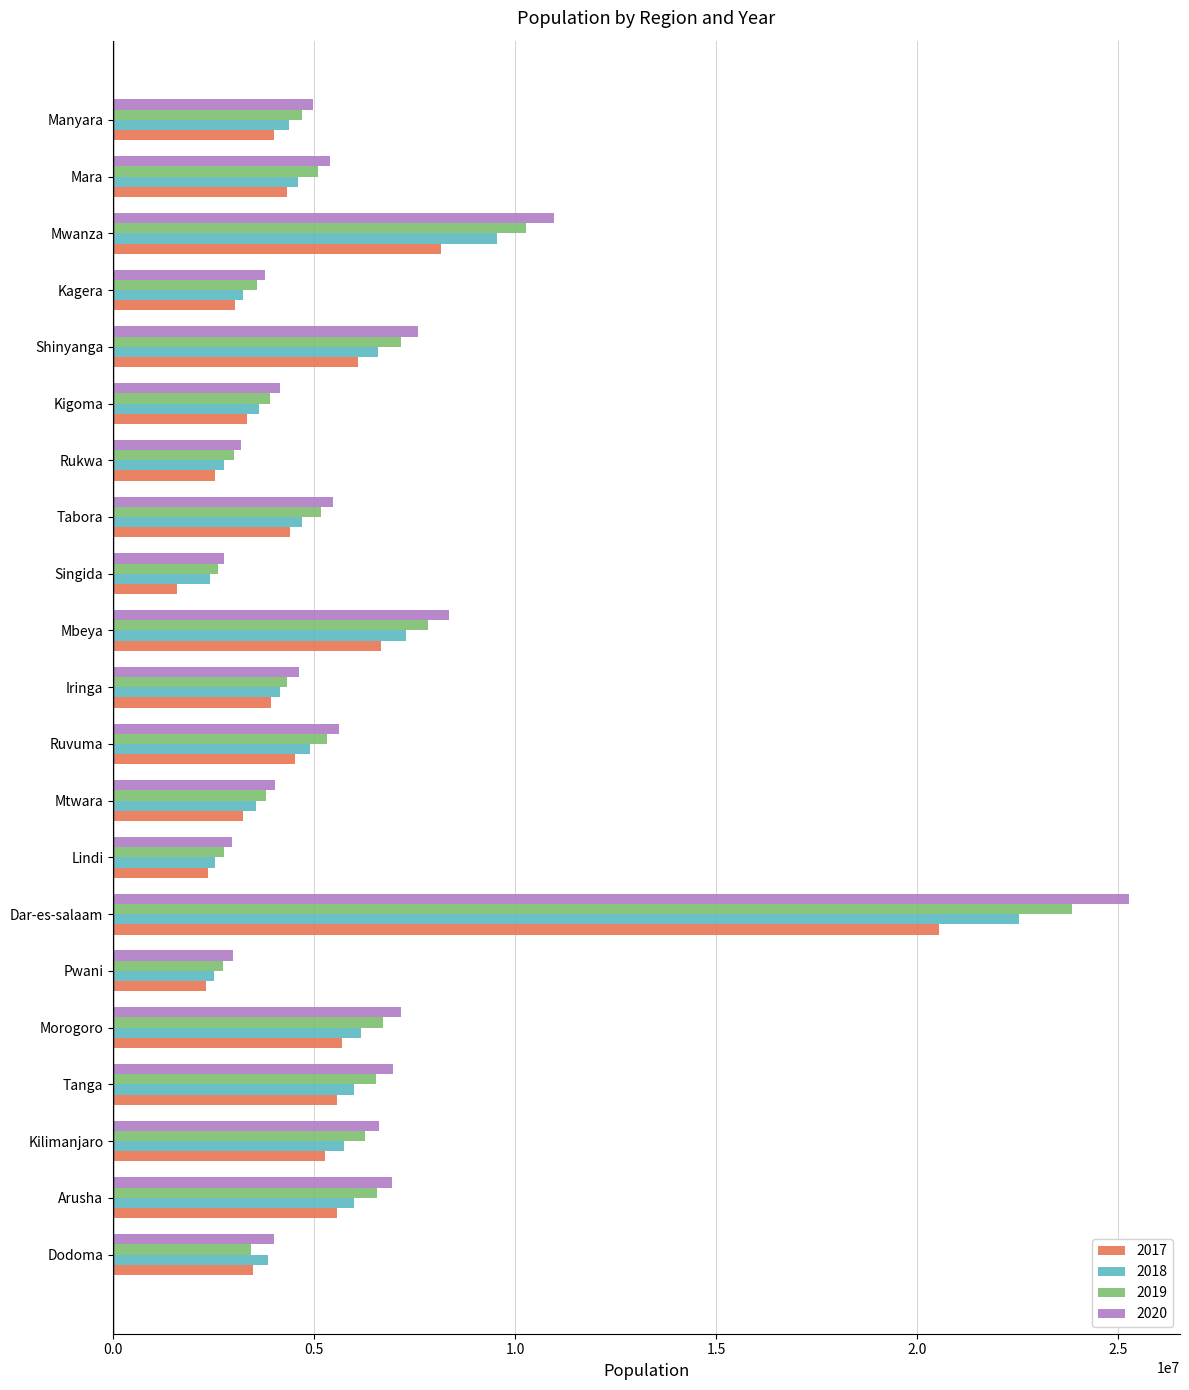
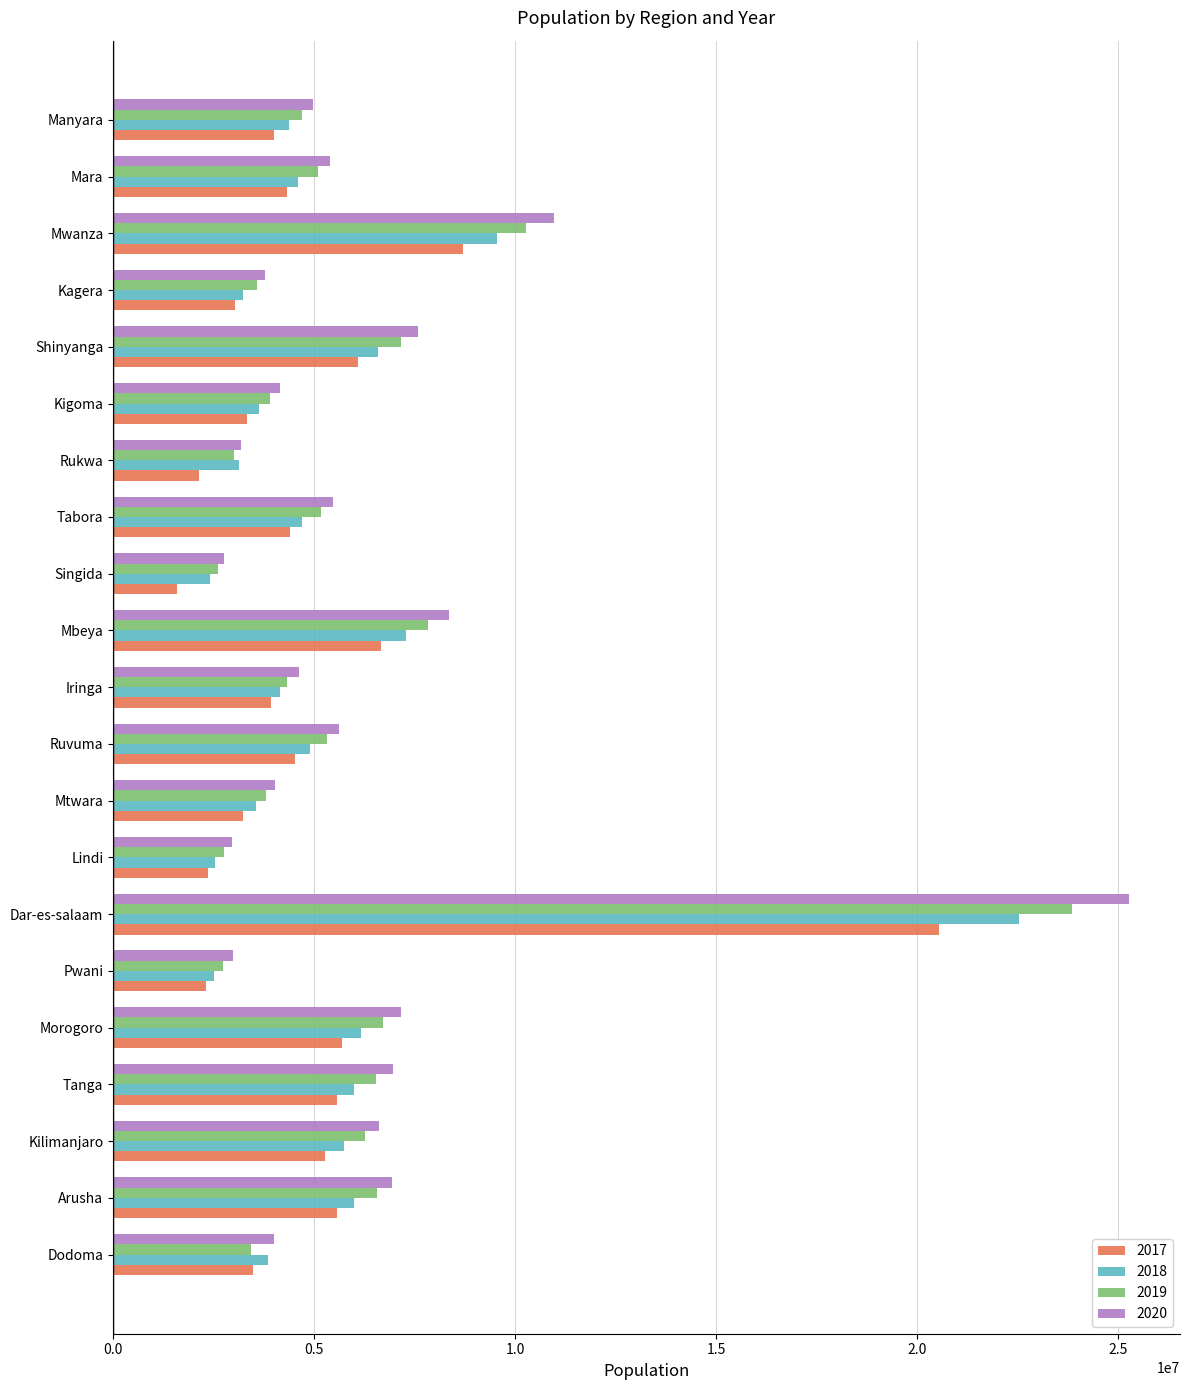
2017, Mwanza: 8200000 -> 8700000
2018, Rukwa: 2800000 -> 3100000
2017, Rukwa: 2500000 -> 2100000
